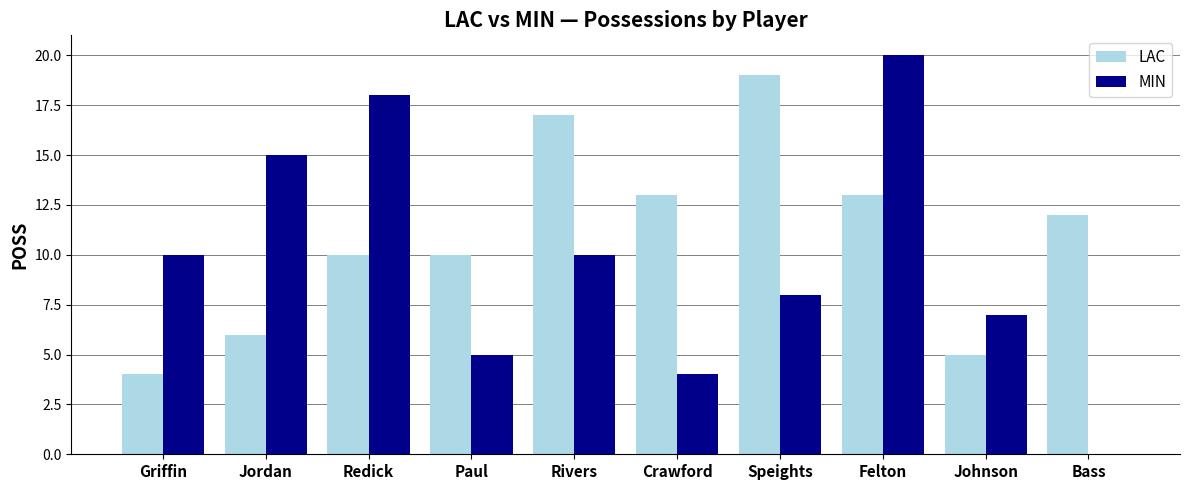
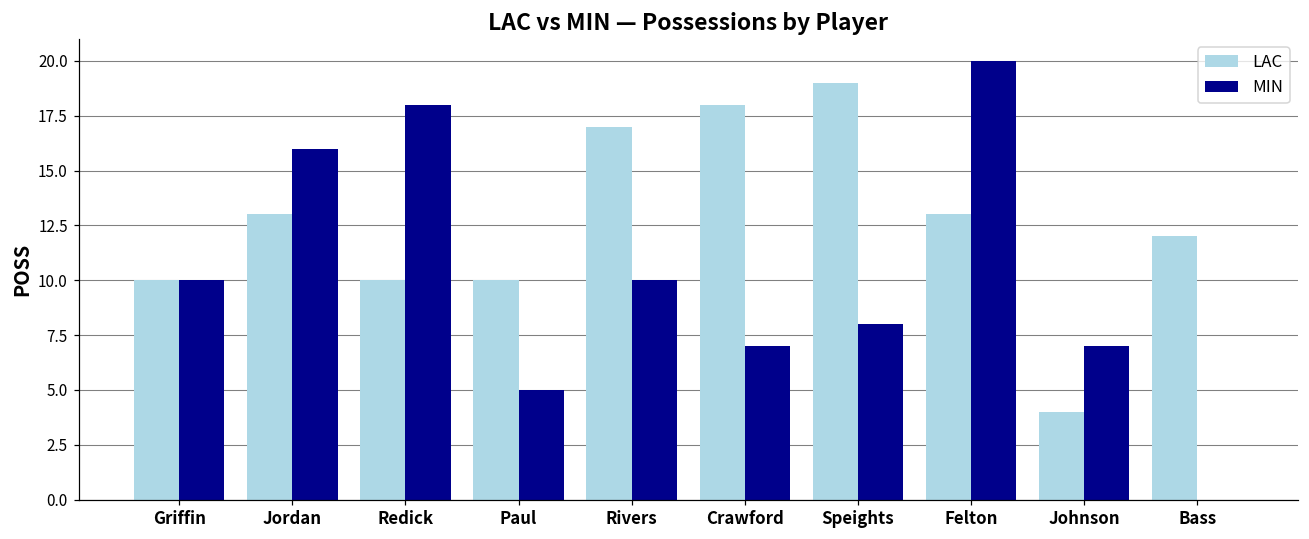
LAC, Griffin: 4 -> 10
LAC, Jordan: 6 -> 13
MIN, Jordan: 15 -> 16
LAC, Crawford: 13 -> 18
MIN, Crawford: 4 -> 7
LAC, Johnson: 5 -> 4
